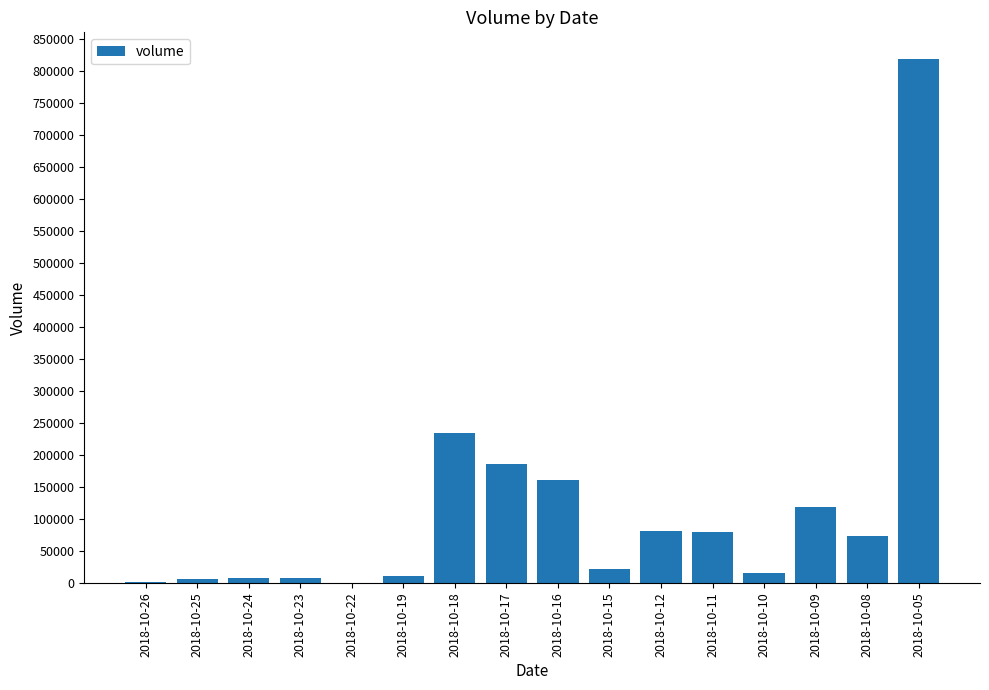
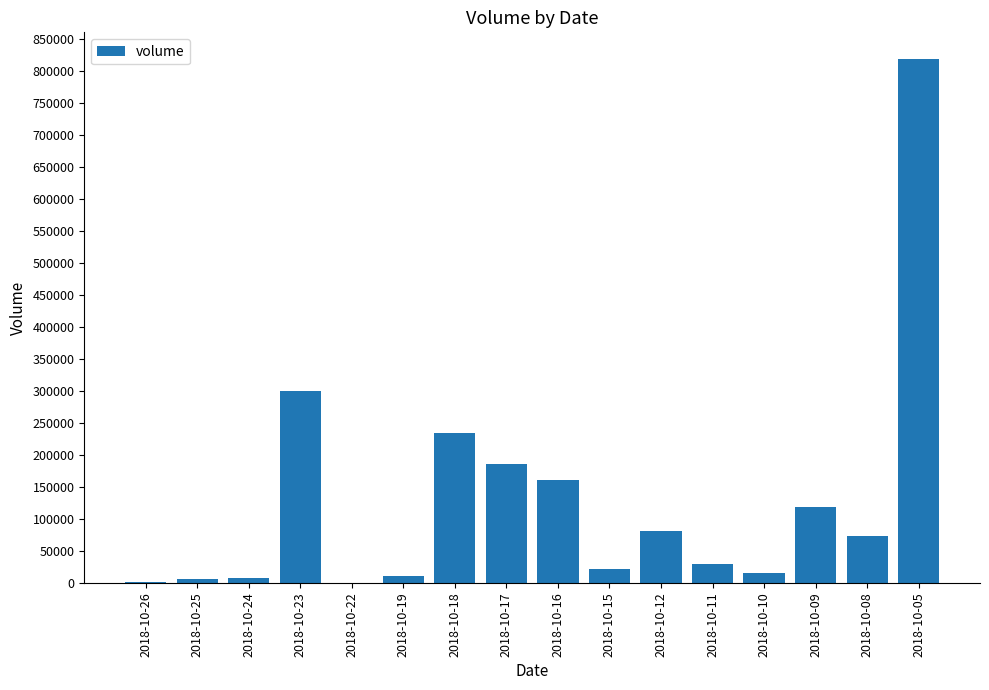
2018-10-23: 10000 -> 300000
2018-10-11: 80000 -> 30000
